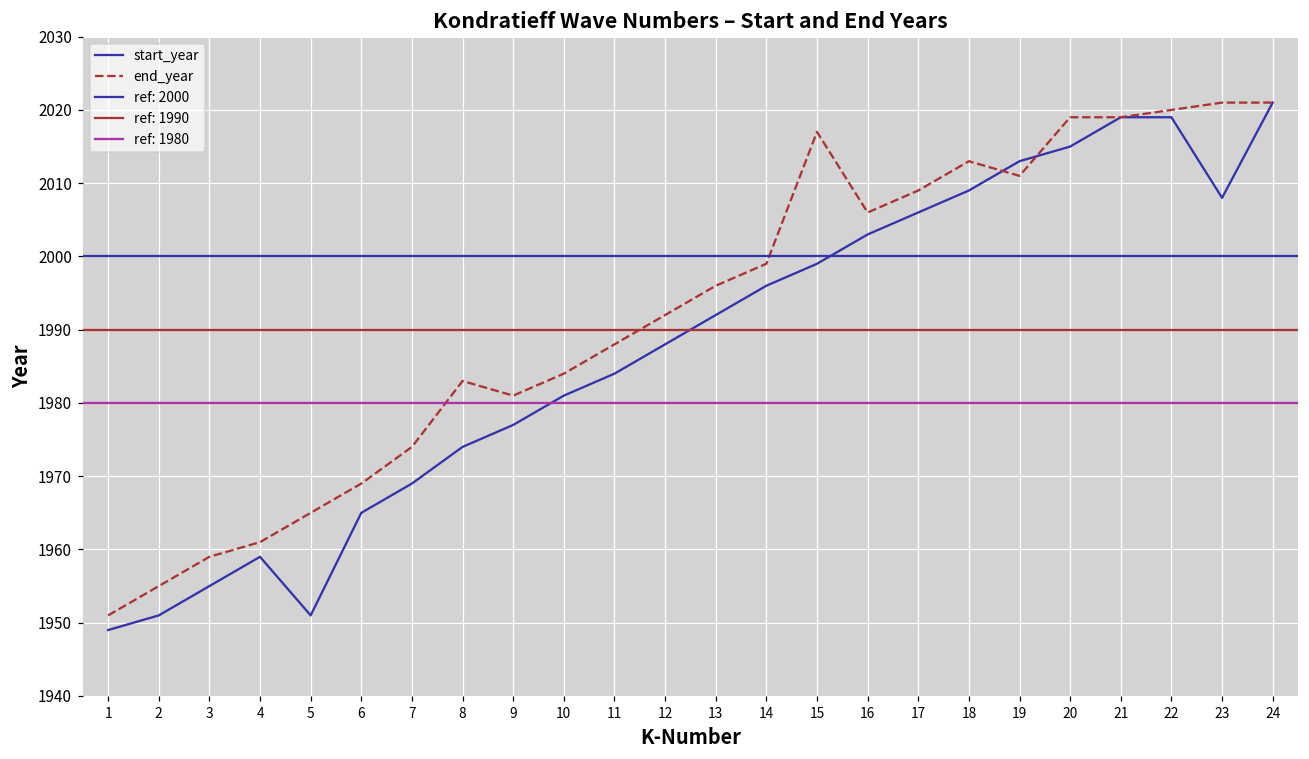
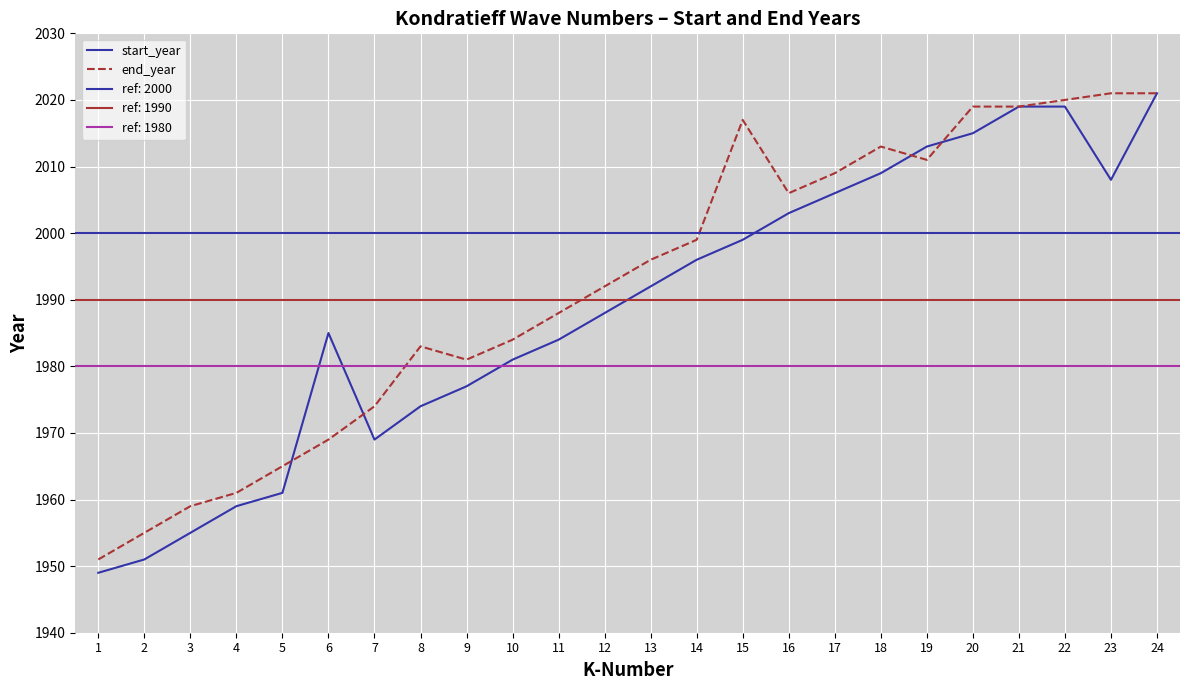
start_year, 5: 1951 -> 1961
start_year, 6: 1965 -> 1985
